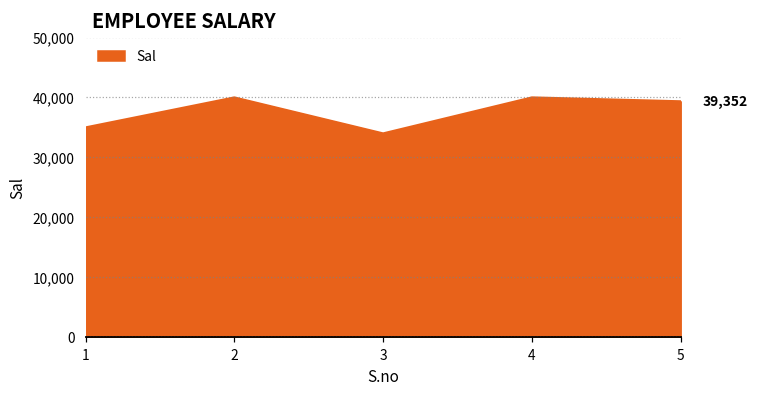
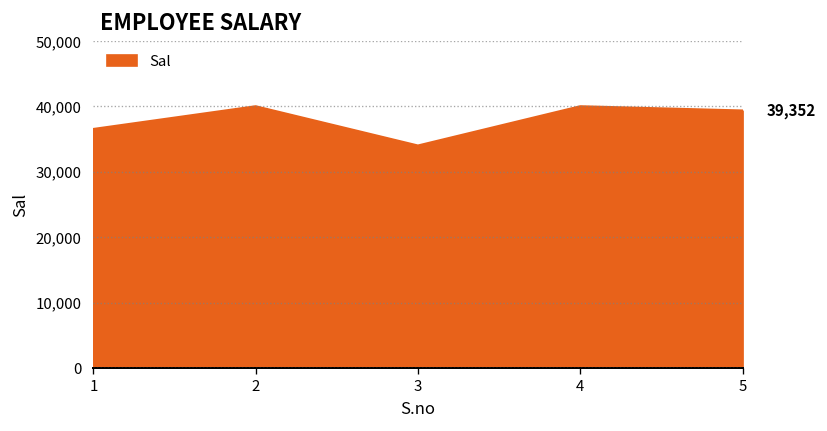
1: 35,000 -> 37,000
